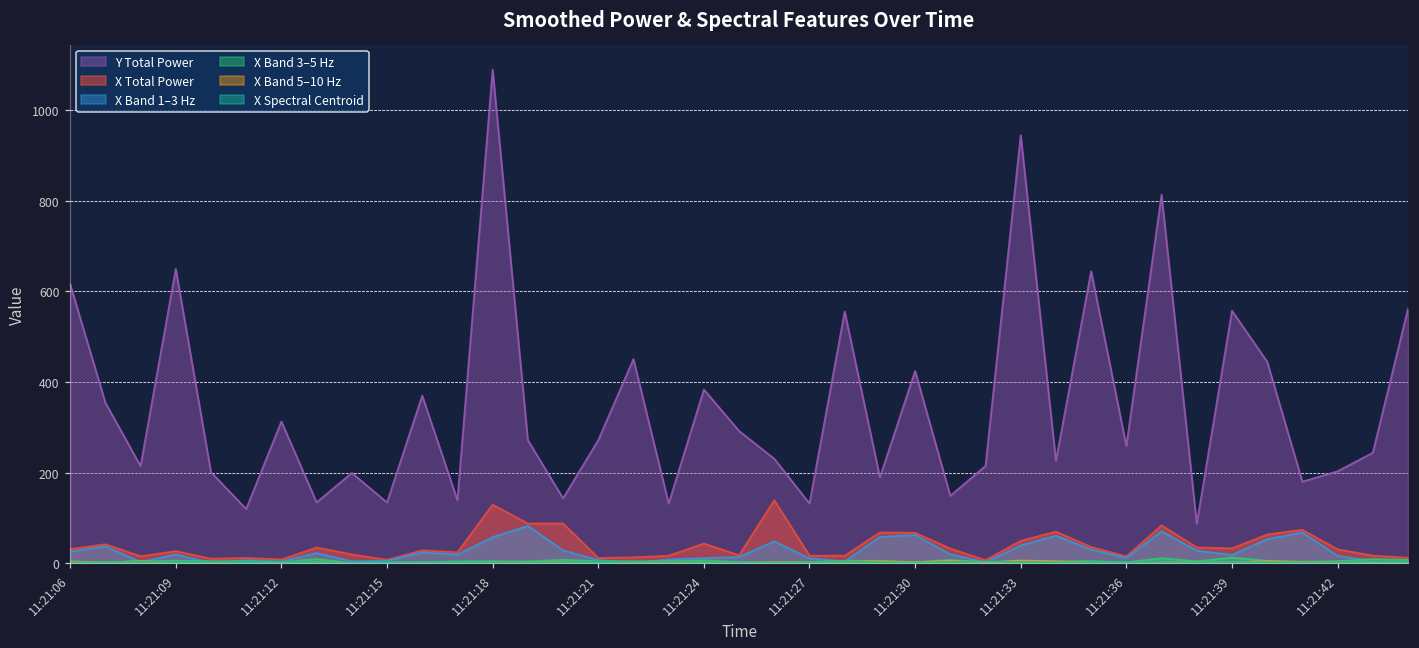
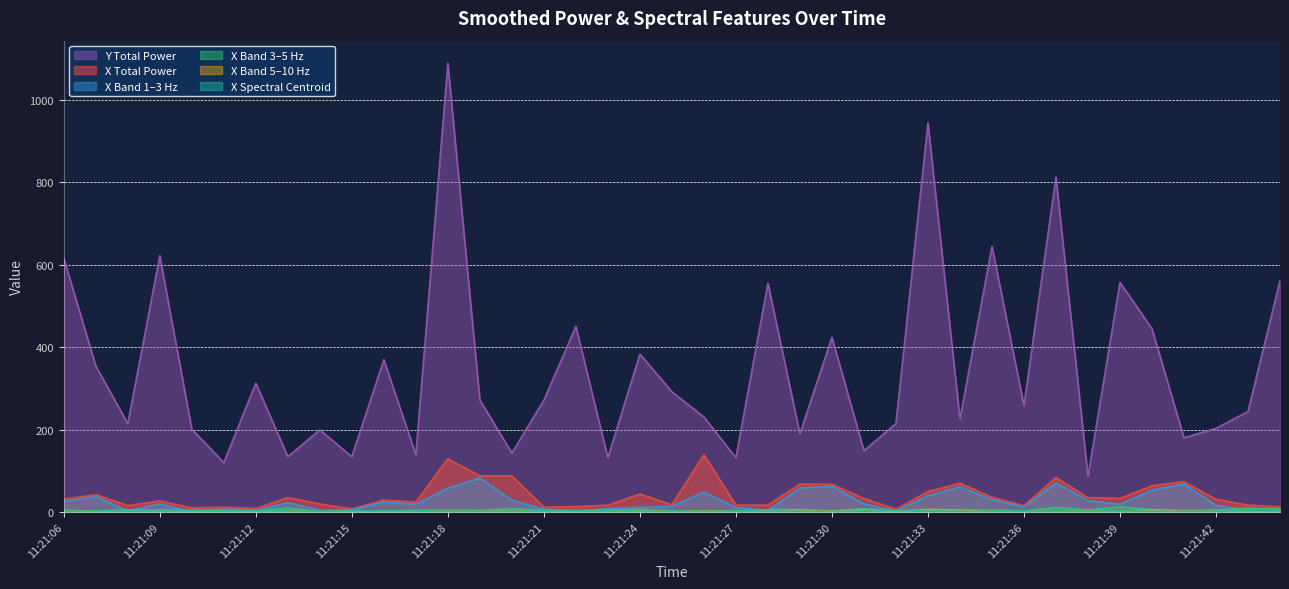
Y Total Power, 11:21:09: 650 -> 620
